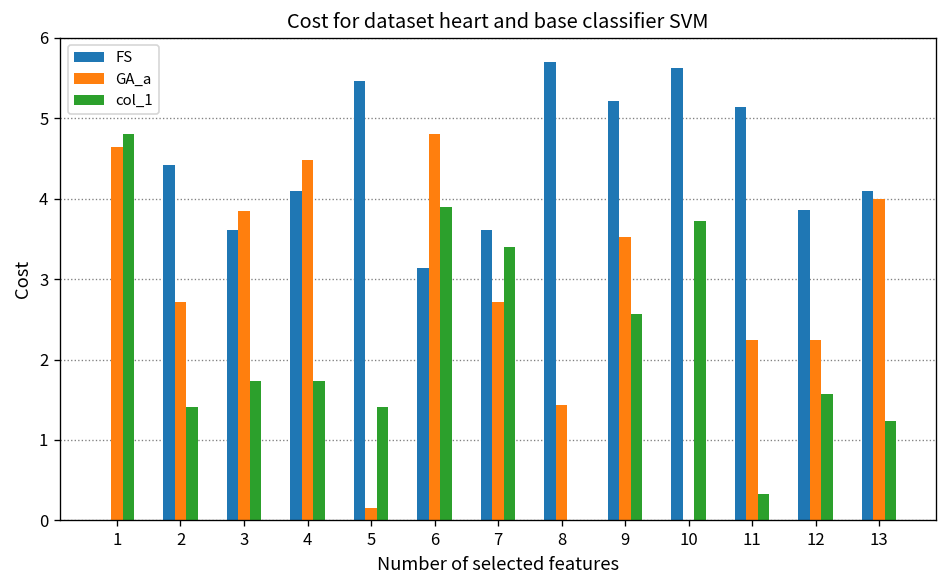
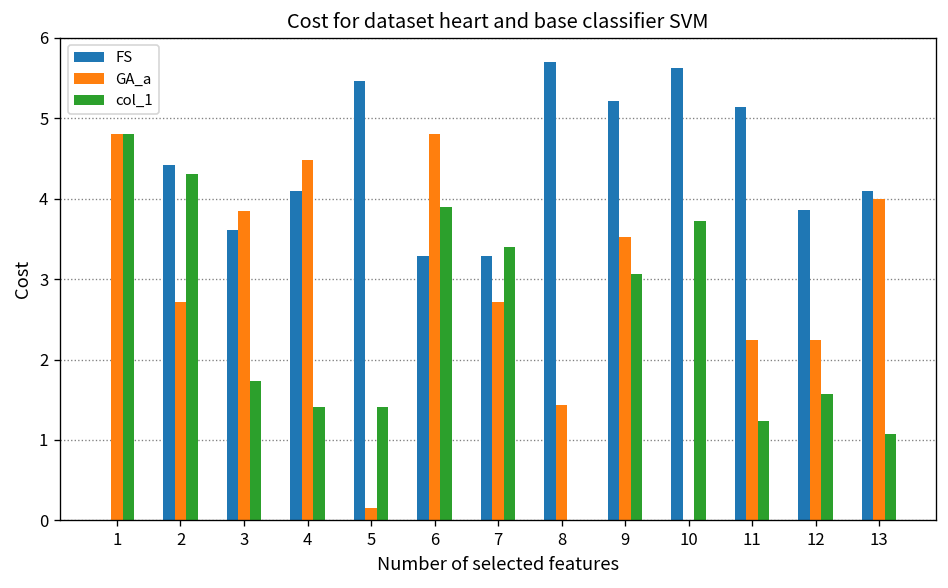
GA_a, 1: 4.6 -> 4.8
col_1, 2: 1.4 -> 4.3
col_1, 4: 1.7 -> 1.4
FS, 6: 3.1 -> 3.3
FS, 7: 3.6 -> 3.3
col_1, 9: 2.6 -> 3.1
col_1, 11: 0.3 -> 1.2
col_1, 13: 1.2 -> 1.1
